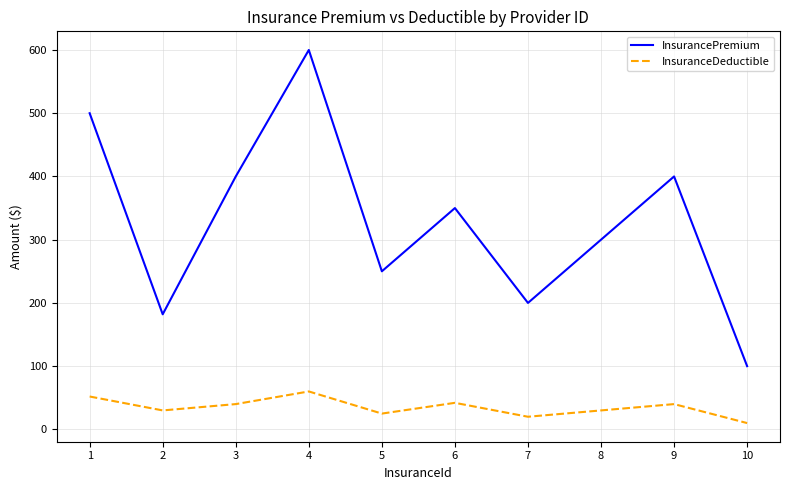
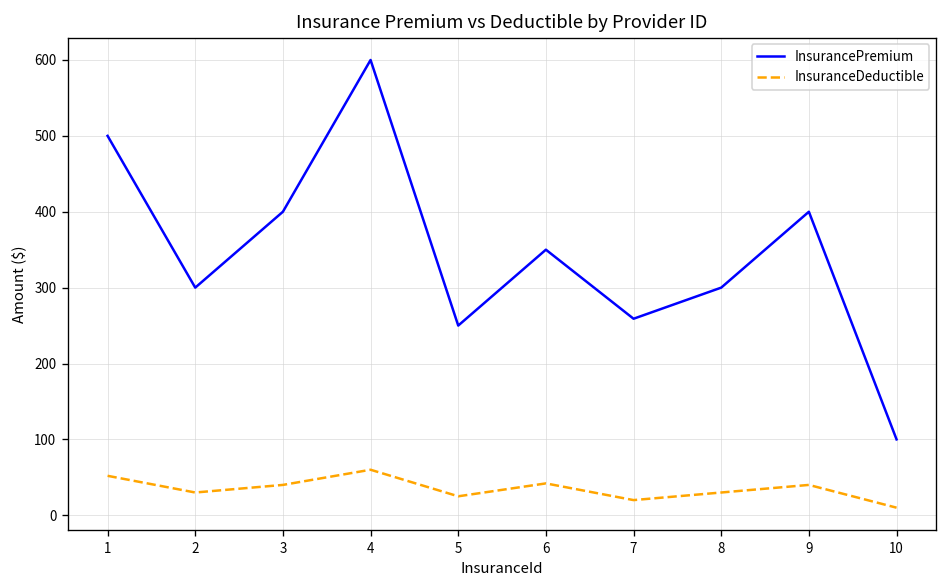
InsurancePremium, 2: 180 -> 300
InsurancePremium, 7: 200 -> 260
